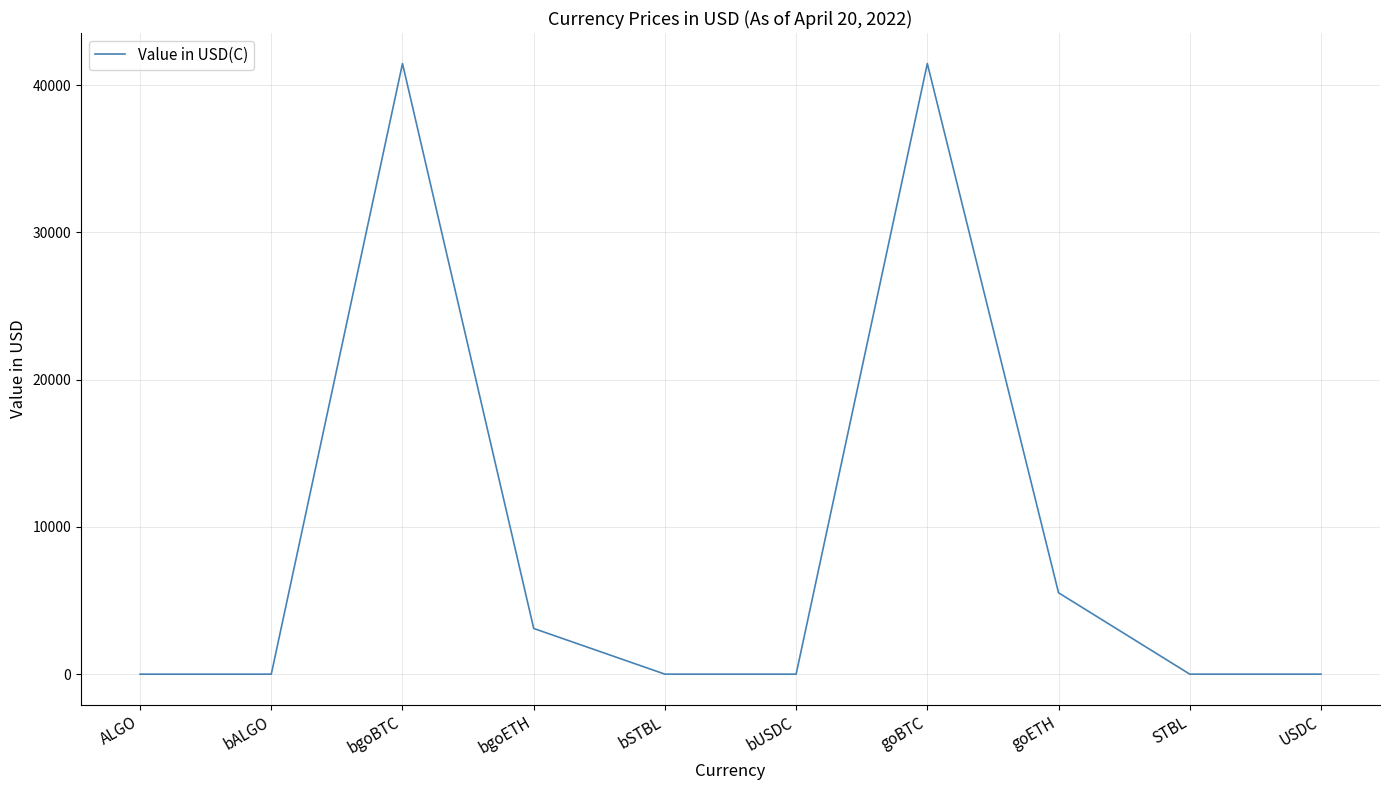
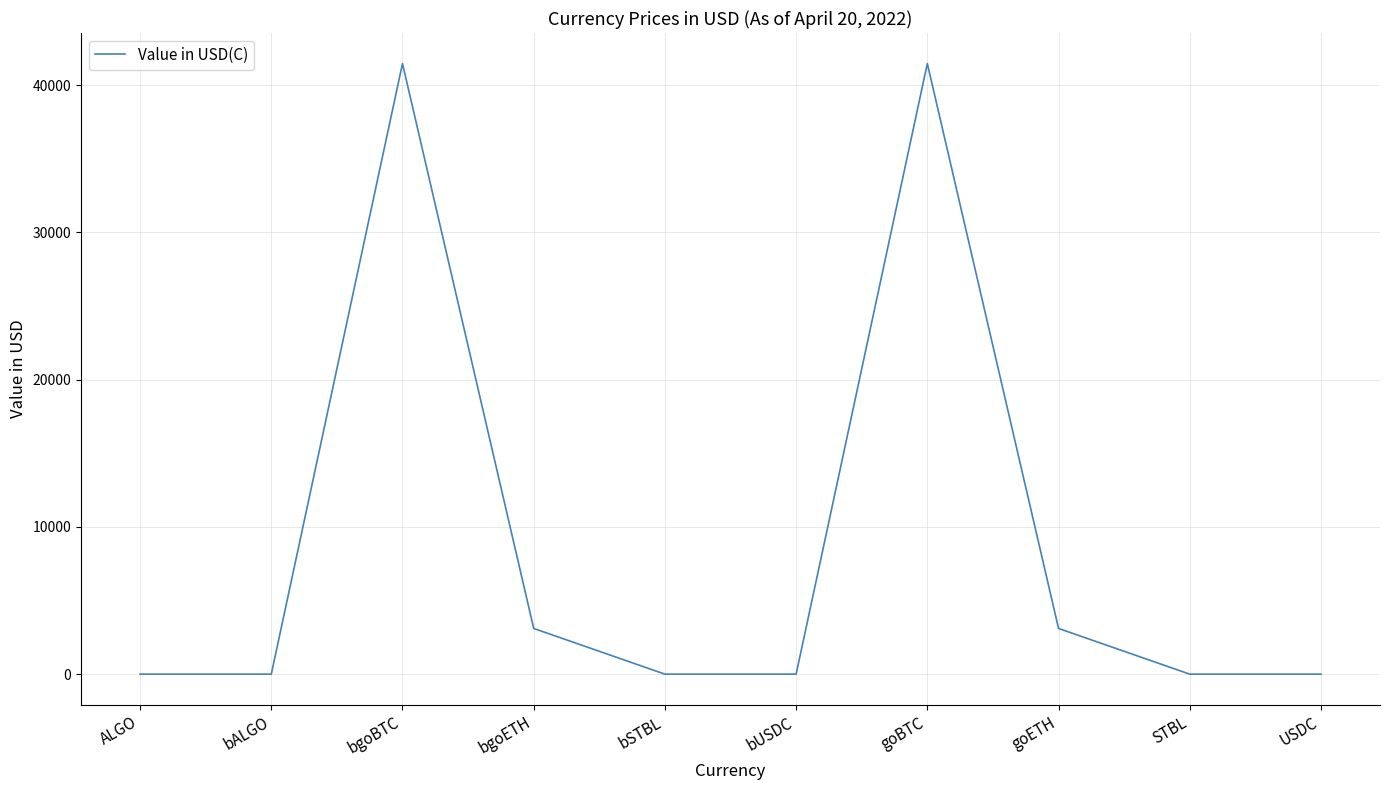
goETH: 5500 -> 3100
